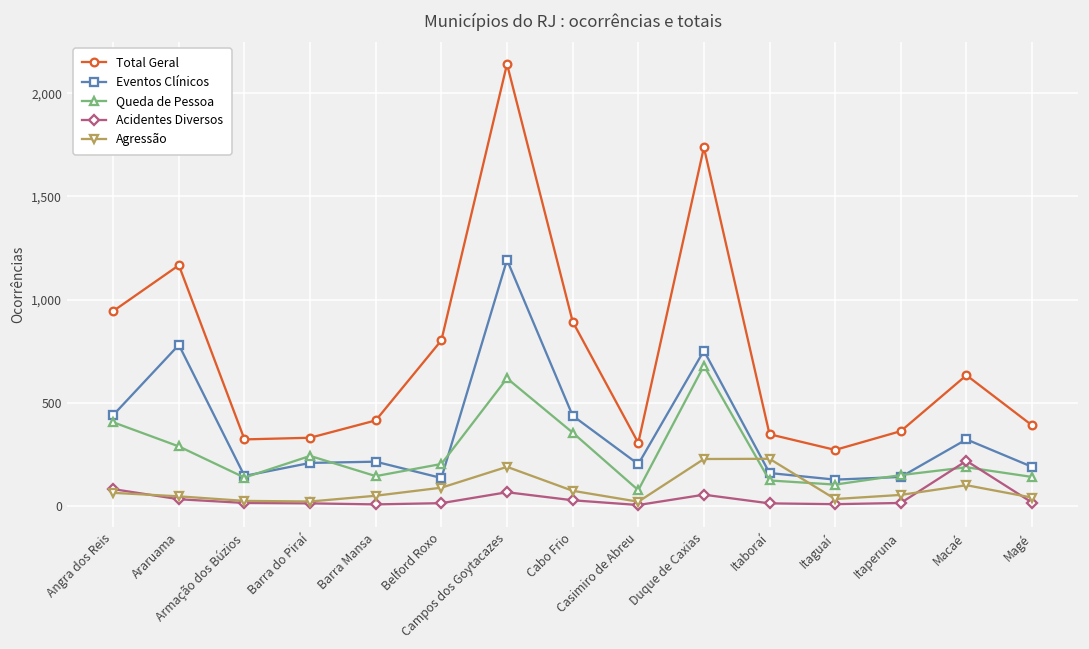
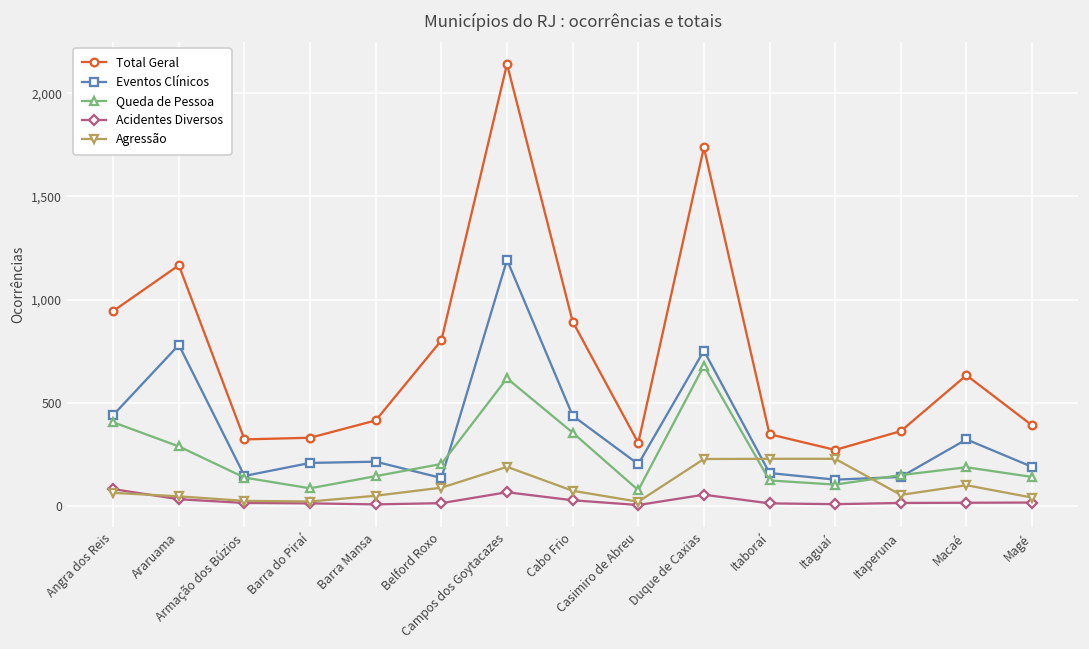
Queda de Pessoa, Barra do Piraí: 240 -> 90
Agressão, Itaguaí: 30 -> 230
Acidentes Diversos, Macaé: 220 -> 20
